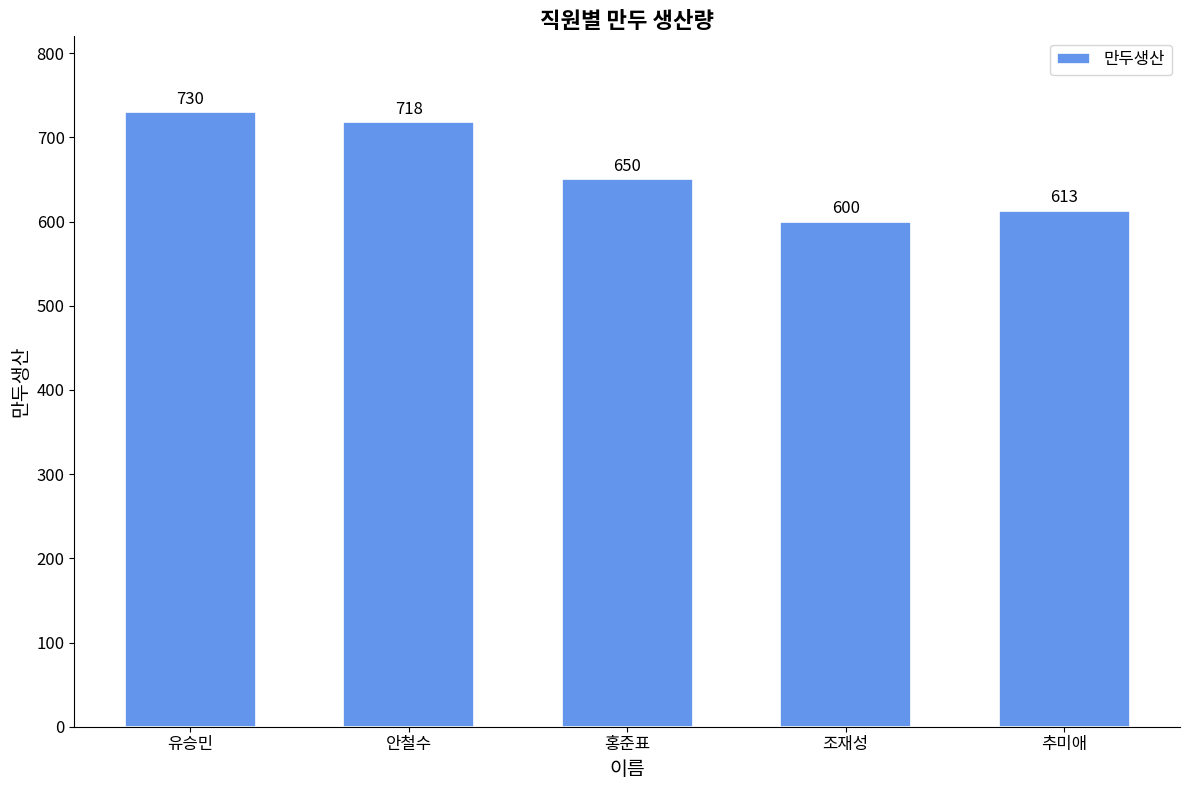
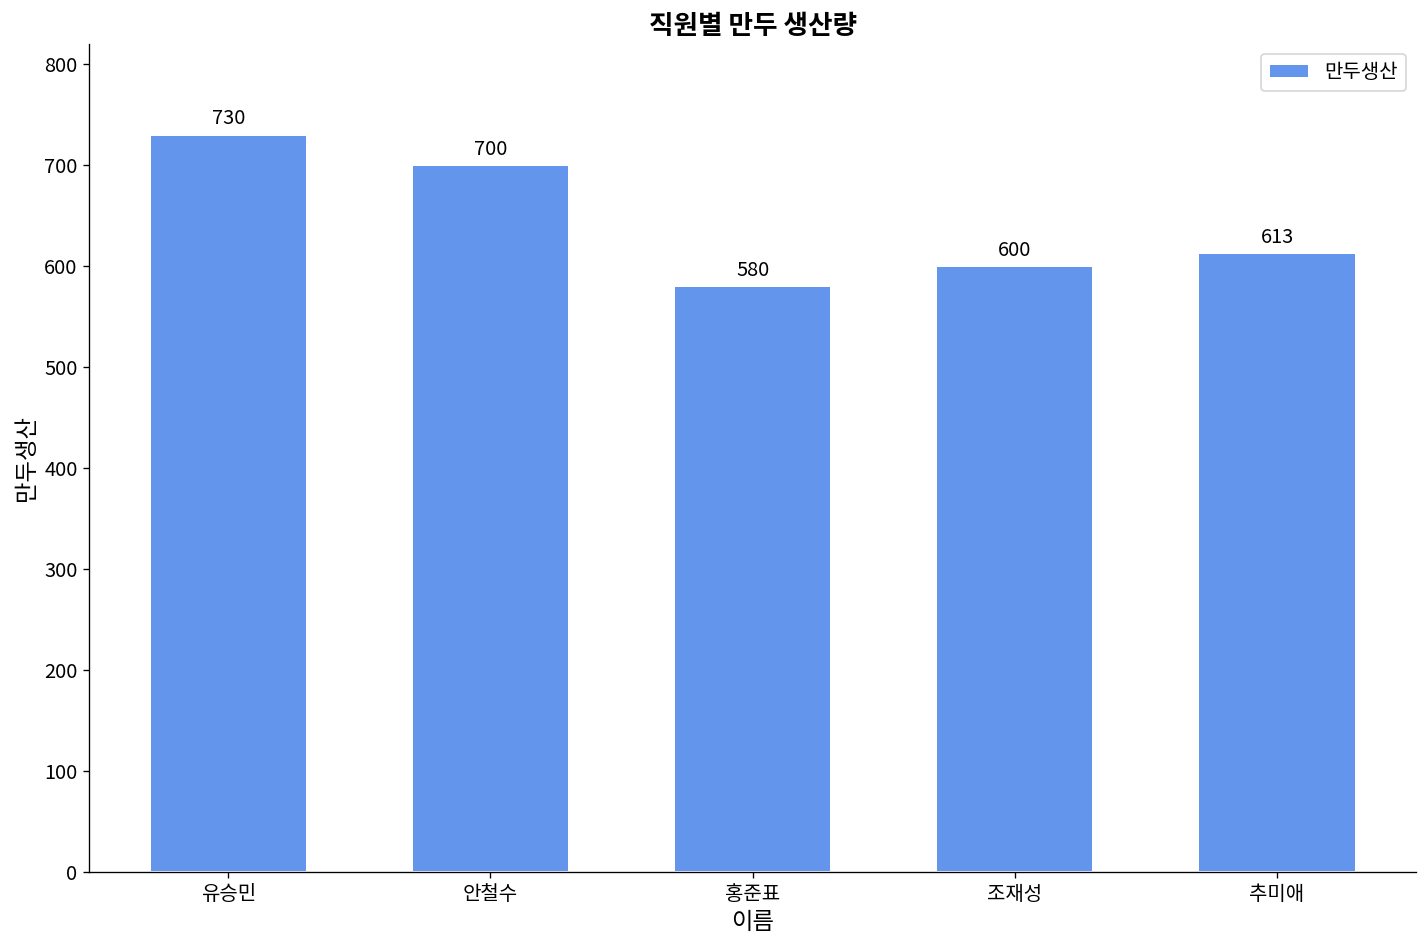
안철수: 718 -> 700
홍준표: 650 -> 580
